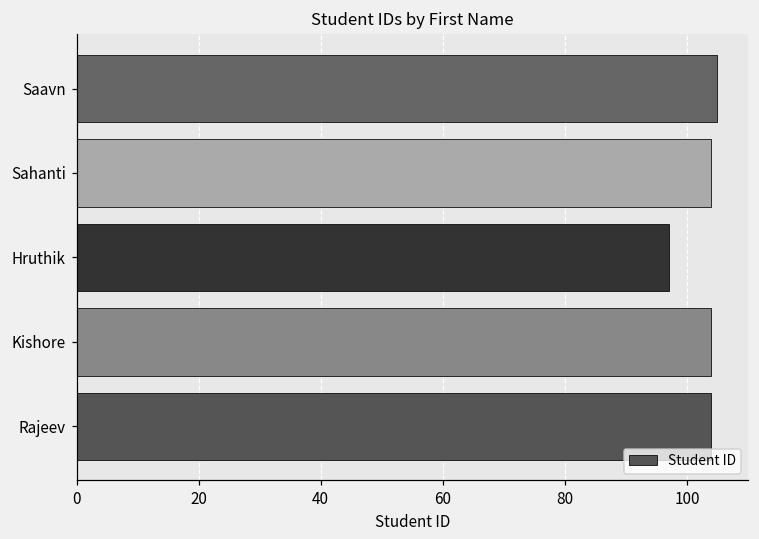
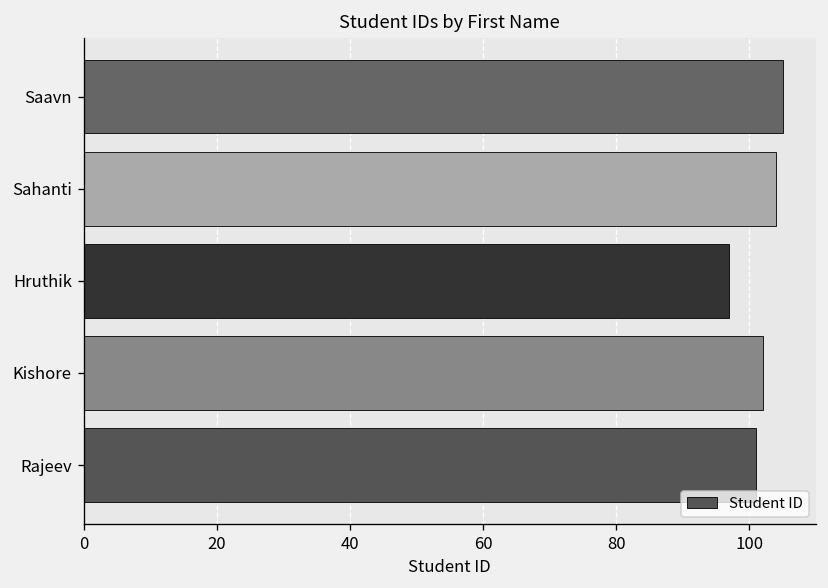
Kishore: 104 -> 102
Rajeev: 104 -> 101
